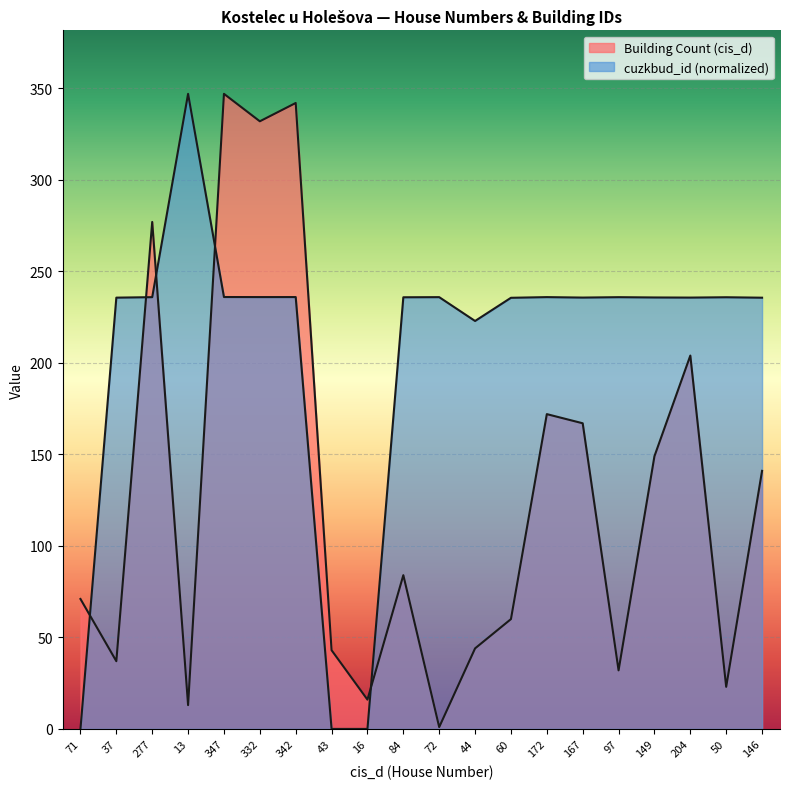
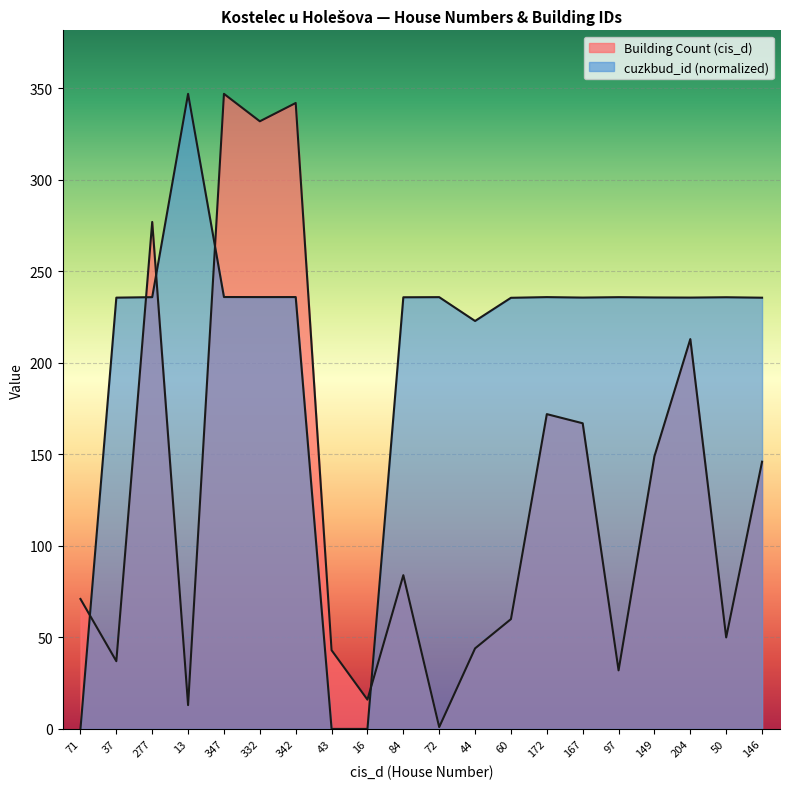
Building Count (cis_d), 204: 204 -> 213
Building Count (cis_d), 50: 23 -> 50
Building Count (cis_d), 146: 141 -> 146
